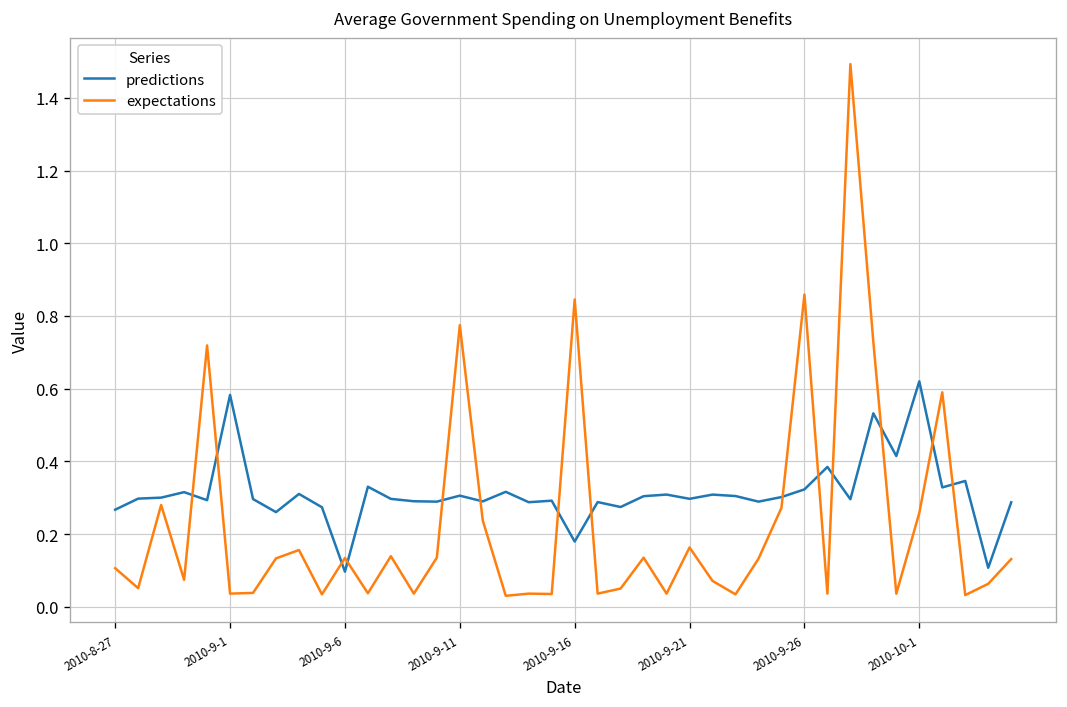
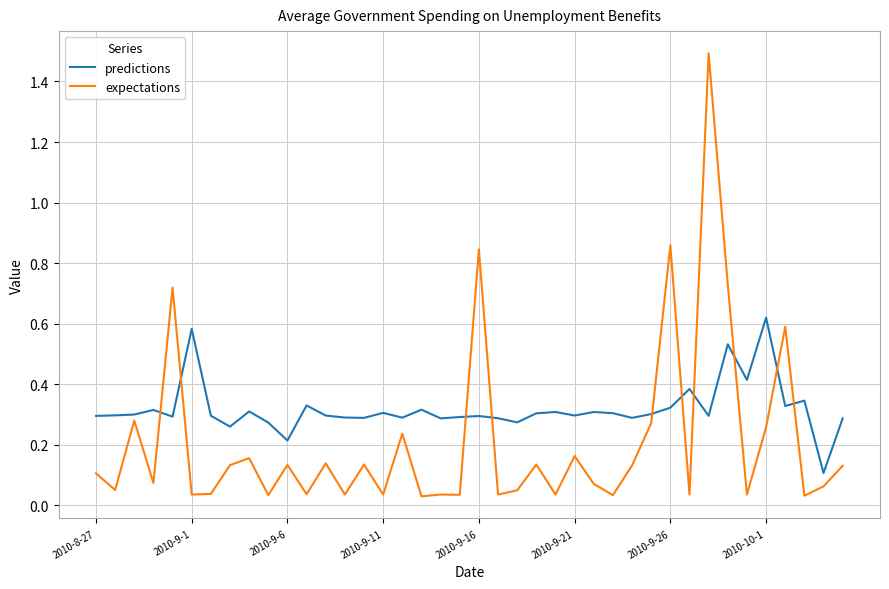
predictions, 2010-8-27: 0.27 -> 0.30
predictions, 2010-9-6: 0.10 -> 0.21
expectations, 2010-9-11: 0.77 -> 0.04
predictions, 2010-9-16: 0.18 -> 0.30
